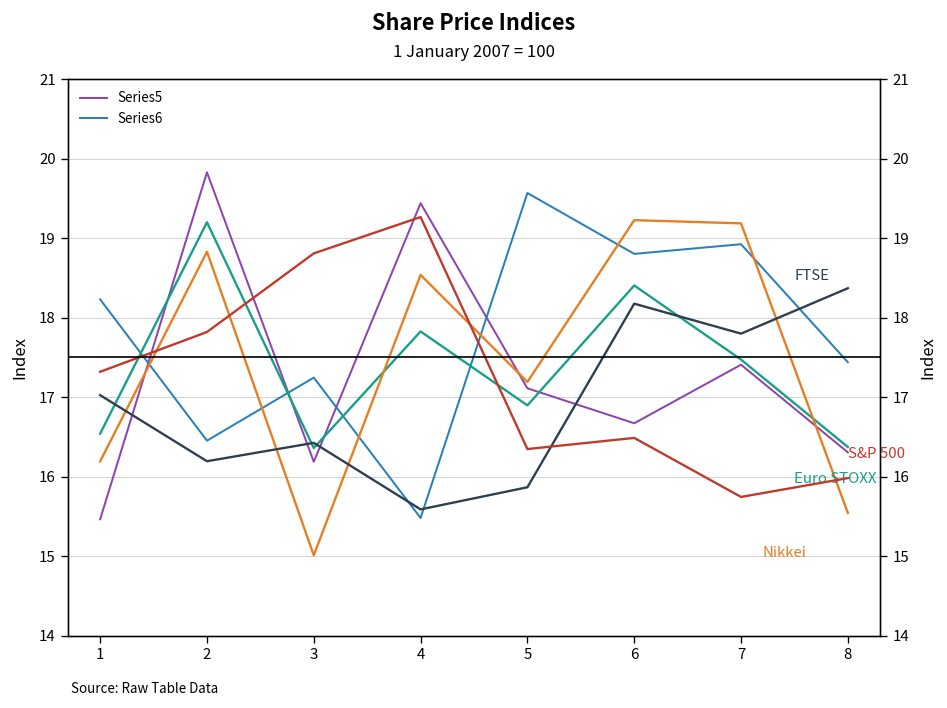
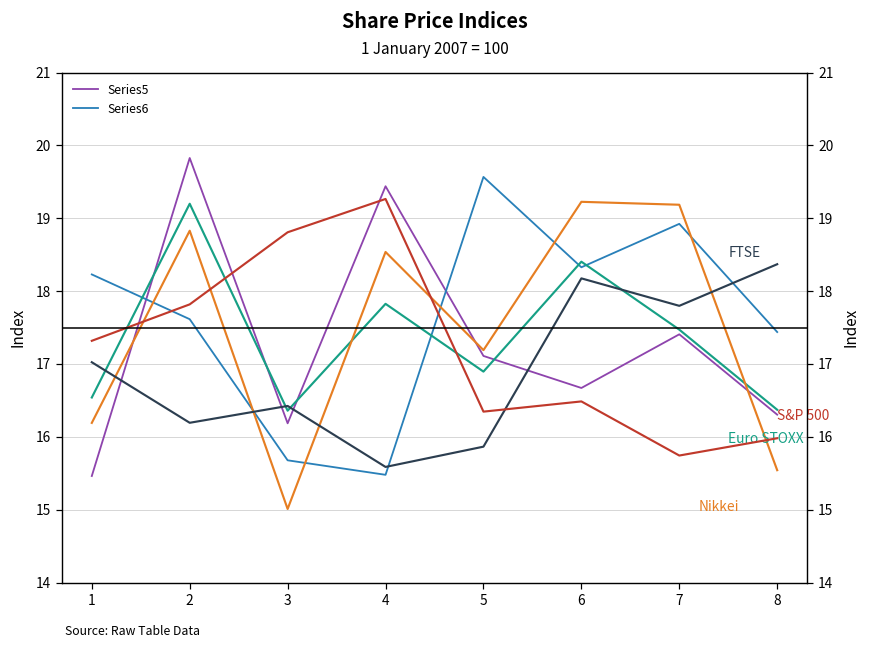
Series6, 2: 16.5 -> 17.6
Series6, 3: 17.2 -> 15.7
Series6, 6: 18.8 -> 18.3
